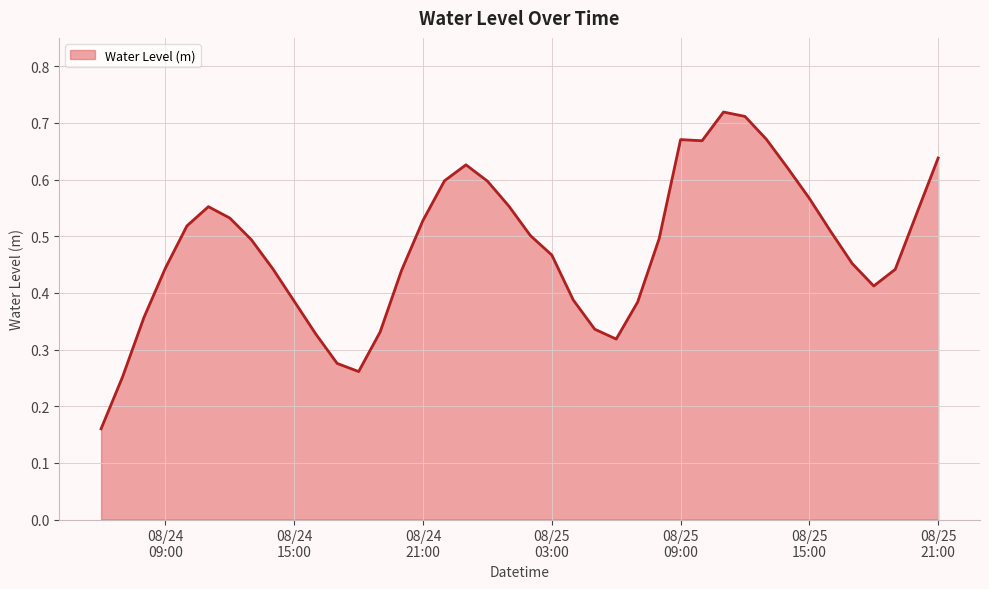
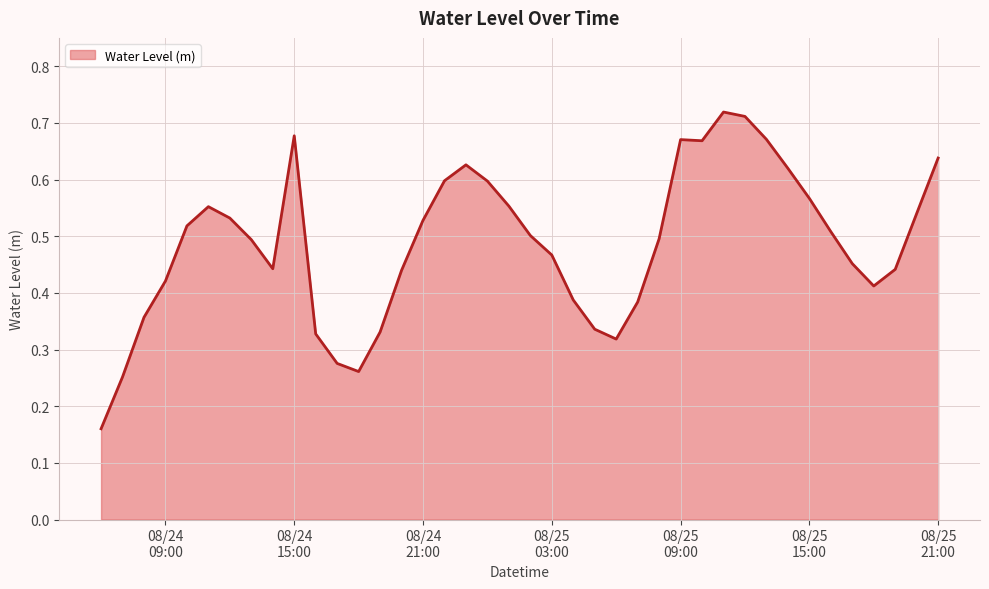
08/24 09:00: 0.44 -> 0.42
08/24 15:00: 0.39 -> 0.68
